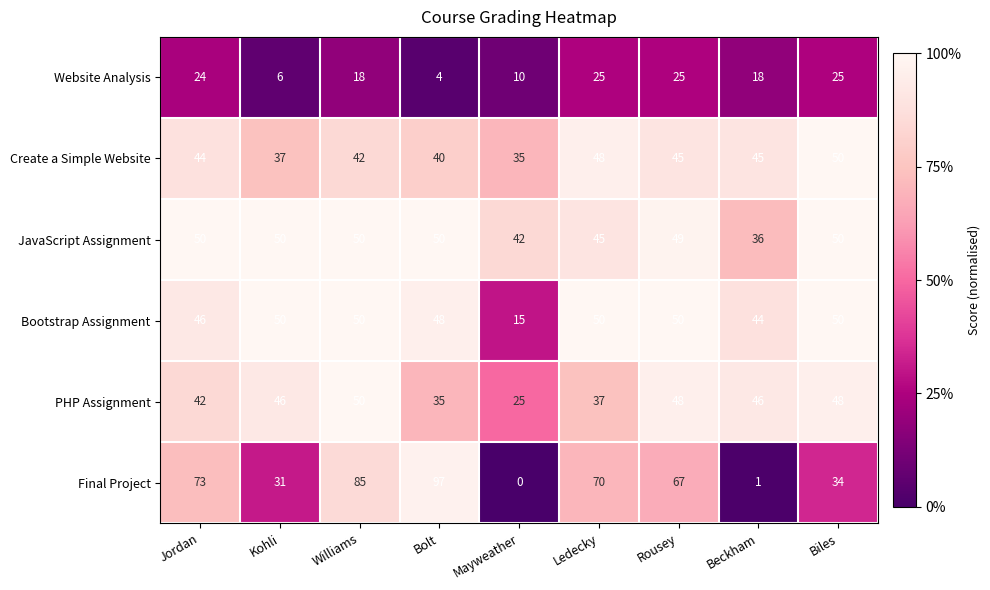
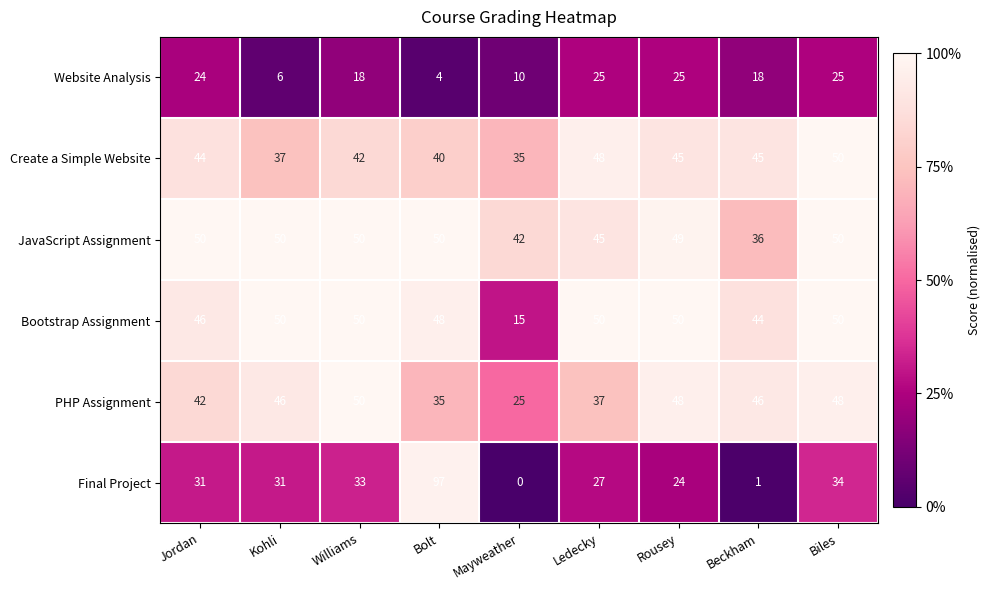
Final Project, Jordan: 73 -> 31
Final Project, Williams: 85 -> 33
Final Project, Ledecky: 70 -> 27
Final Project, Rousey: 67 -> 24
